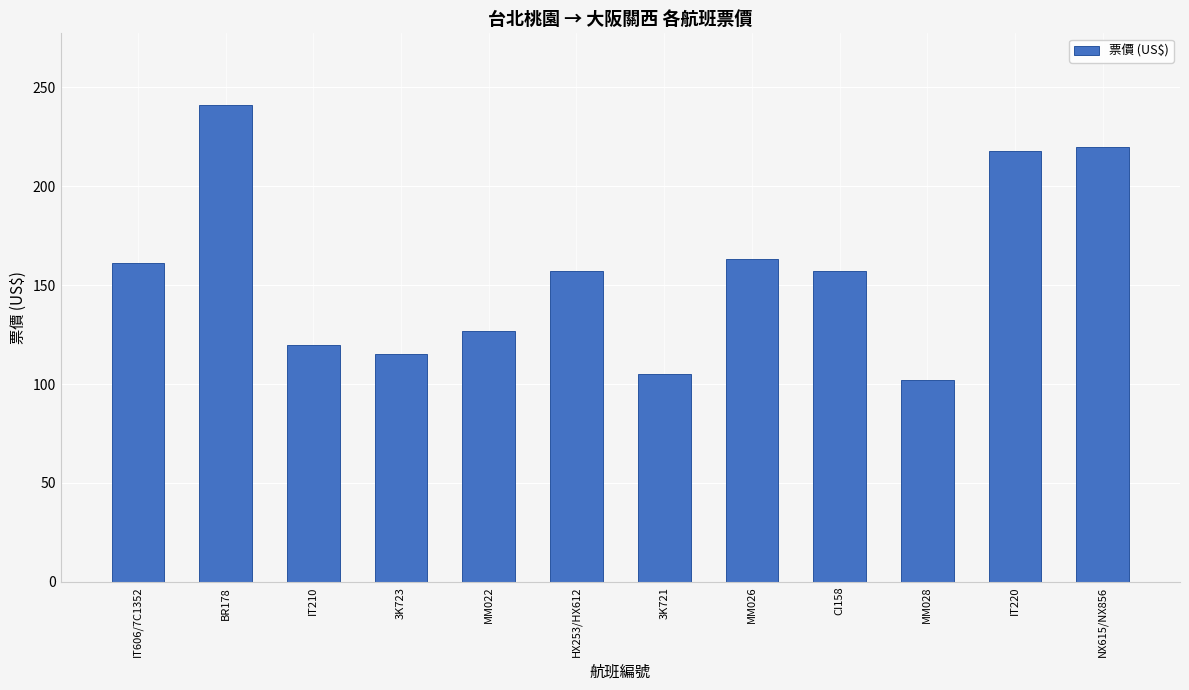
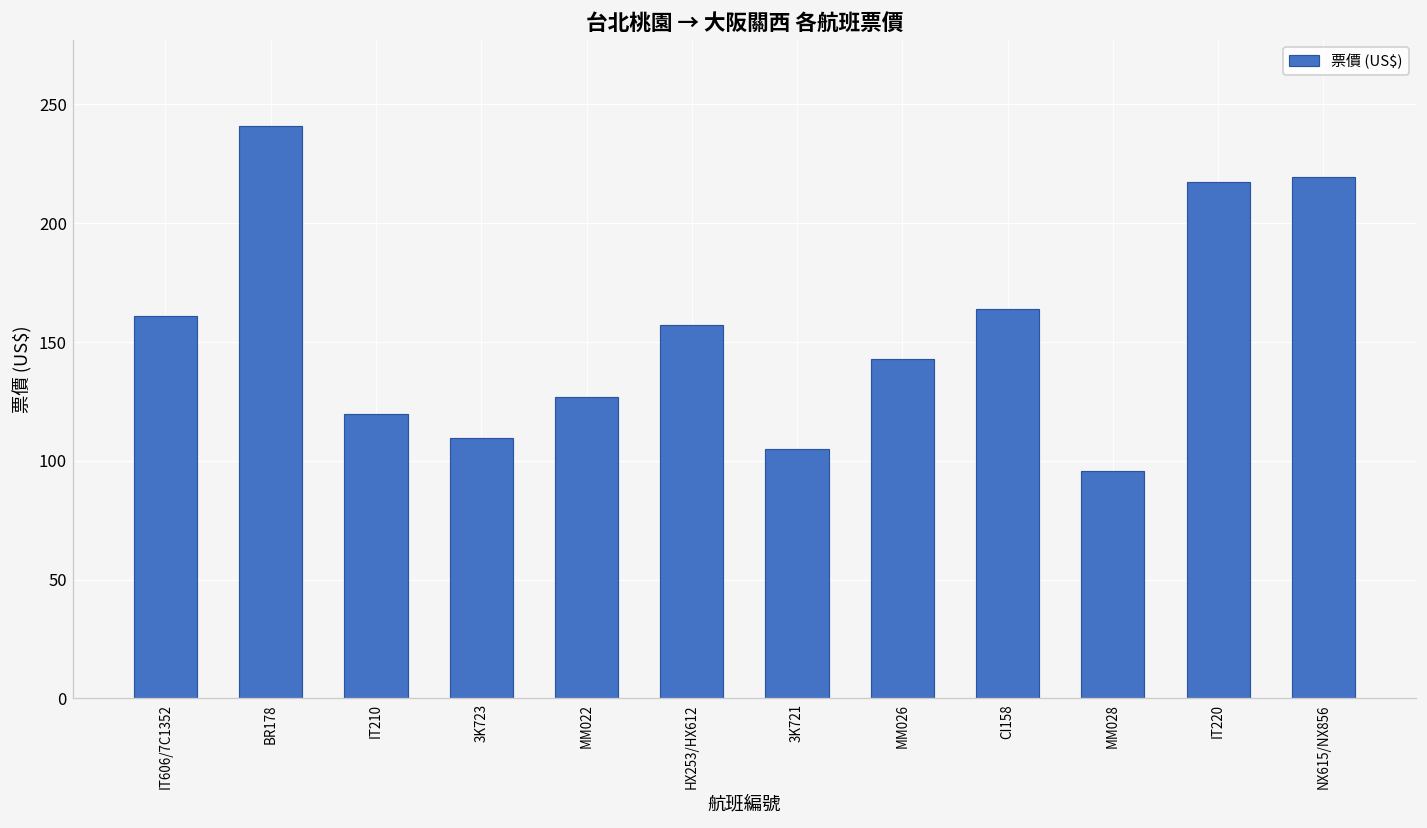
3K723: 115 -> 110
MM026: 163 -> 143
CI158: 157 -> 164
MM028: 102 -> 96
